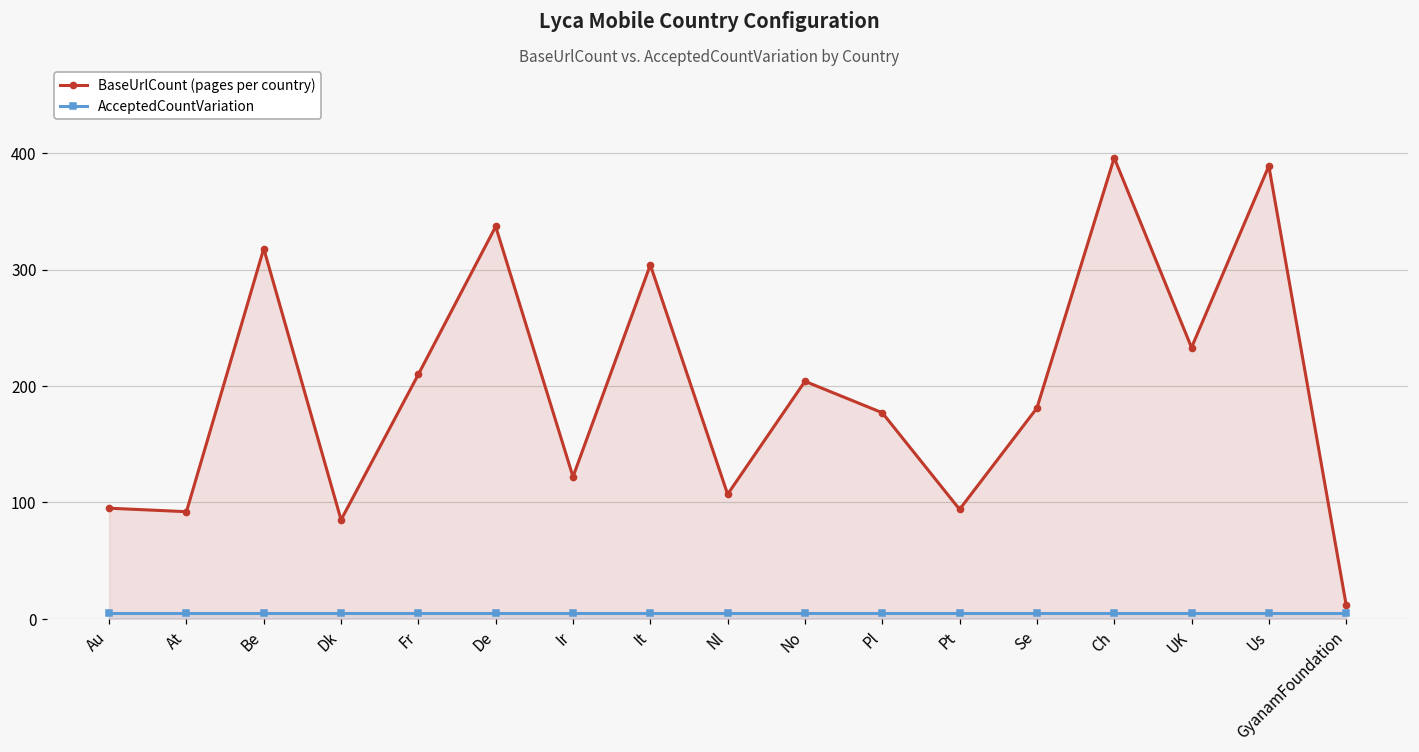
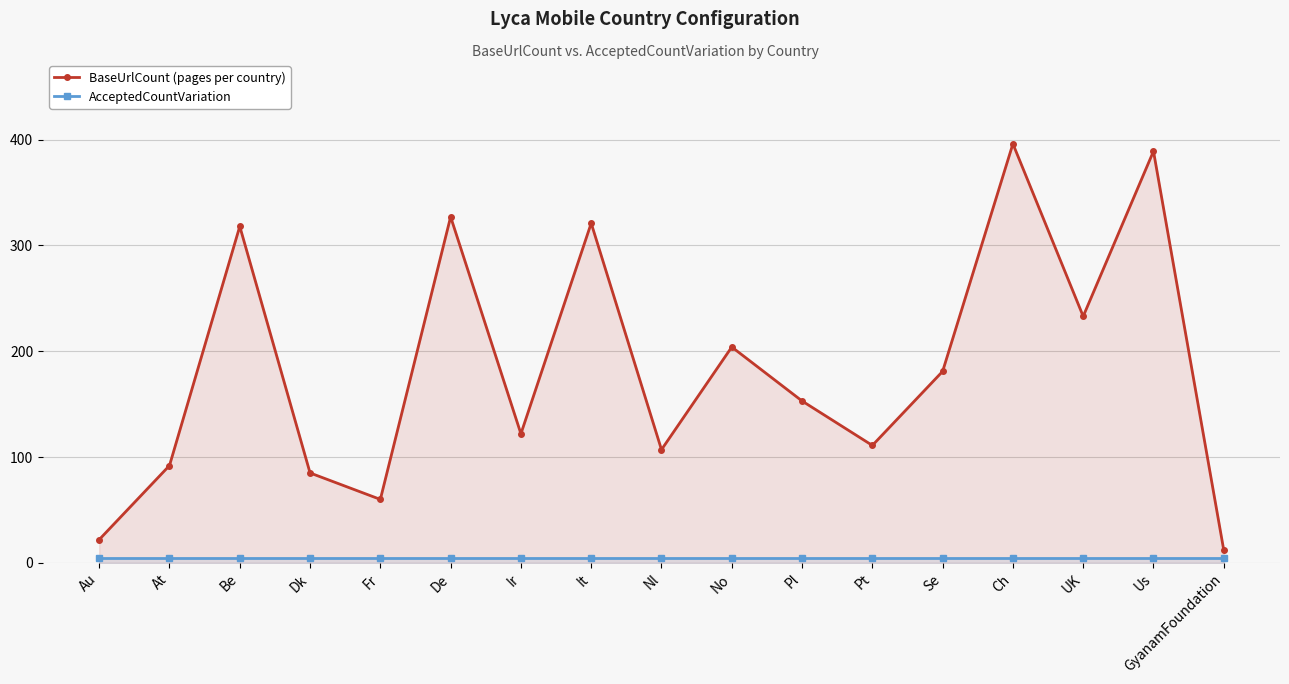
BaseUrlCount (pages per country), Au: 95 -> 22
BaseUrlCount (pages per country), Fr: 210 -> 60
BaseUrlCount (pages per country), De: 337 -> 327
BaseUrlCount (pages per country), It: 304 -> 321
BaseUrlCount (pages per country), Pl: 177 -> 153
BaseUrlCount (pages per country), Pt: 94 -> 111
